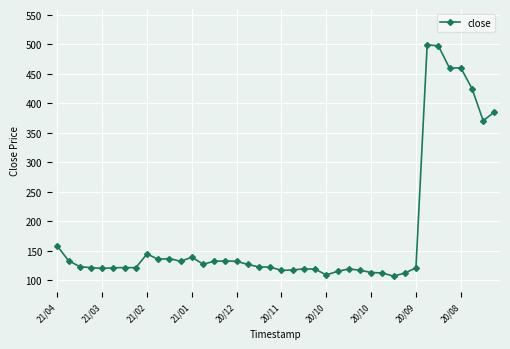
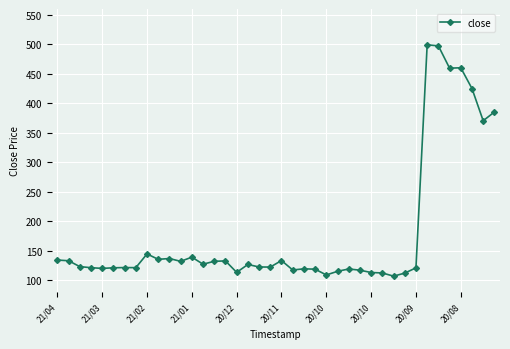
21/04: 160 -> 130
20/12: 130 -> 110
20/11: 120 -> 130
